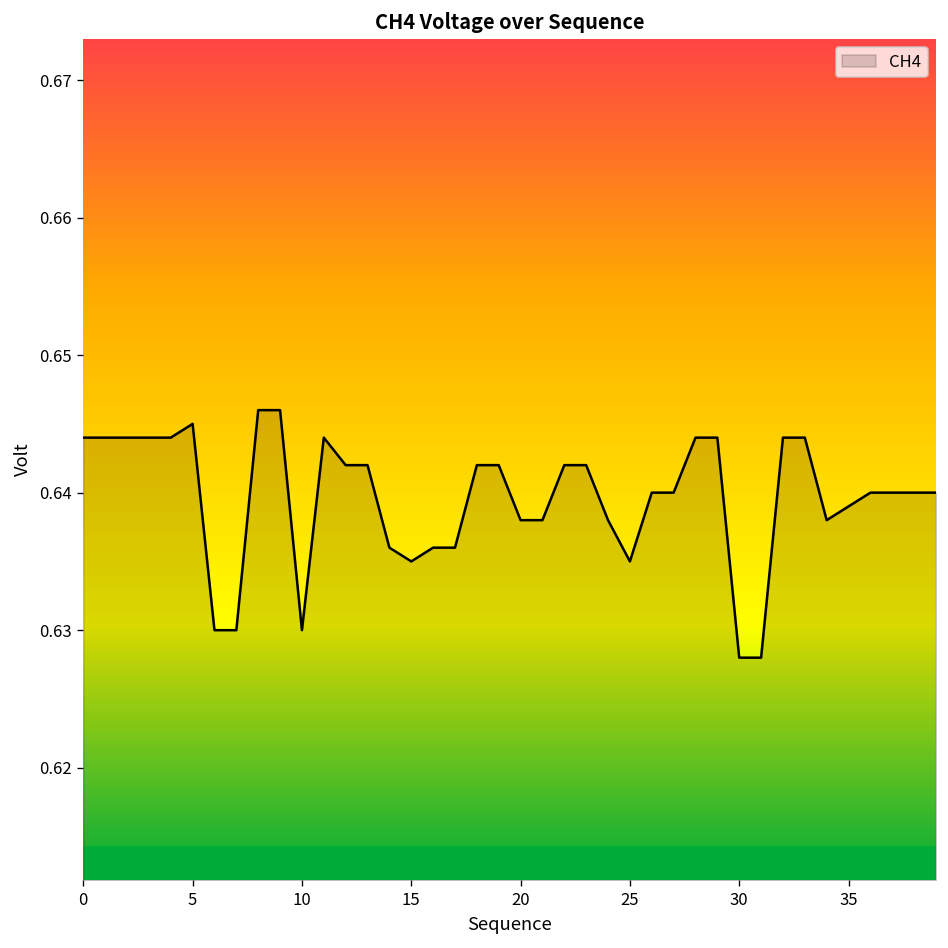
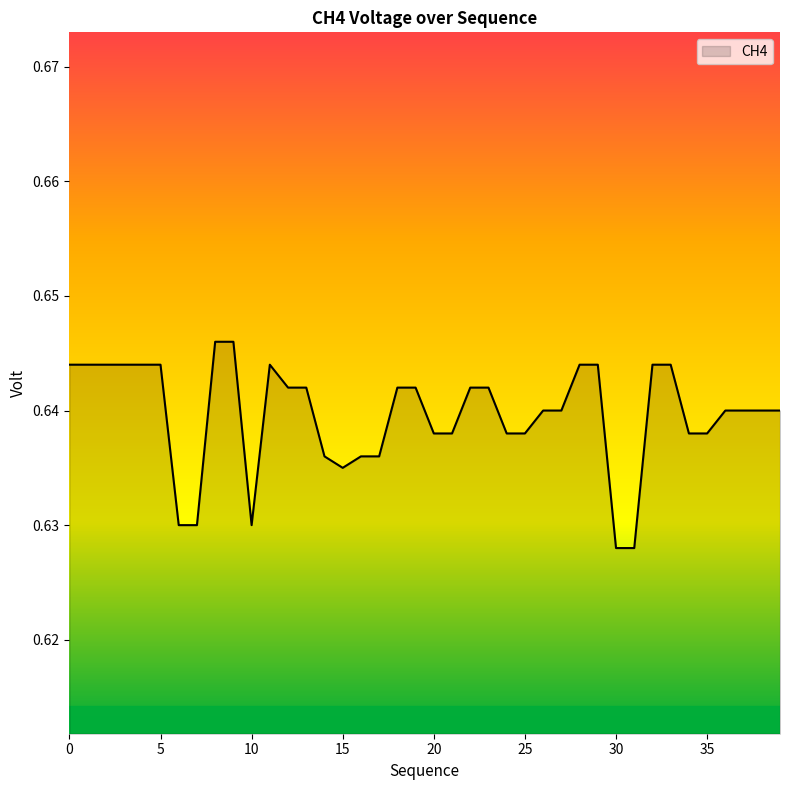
5: 0.645 -> 0.644
25: 0.635 -> 0.638
35: 0.639 -> 0.638
